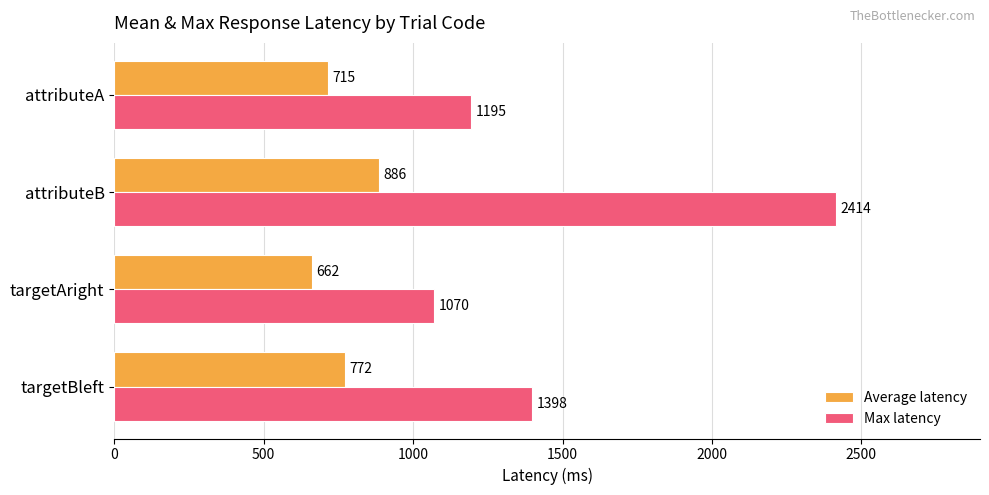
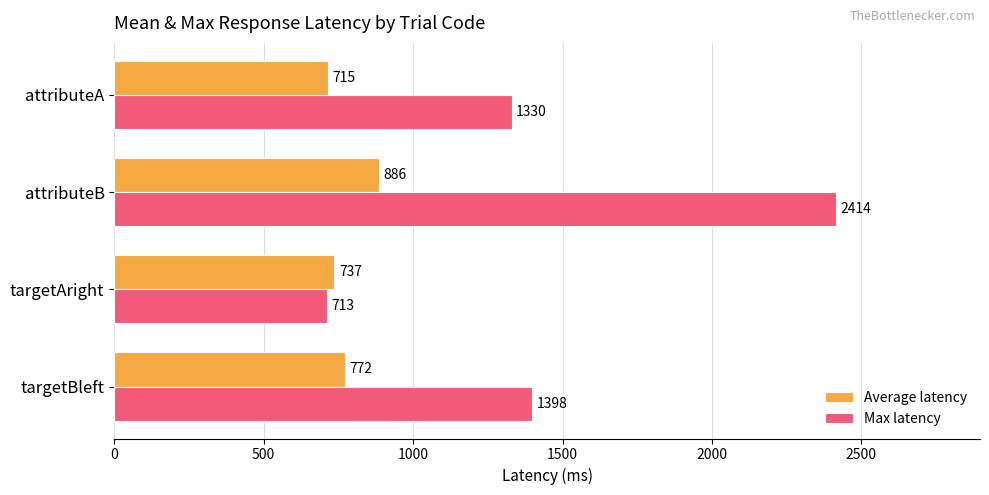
Max latency, attributeA: 1195 -> 1330
Average latency, targetAright: 662 -> 737
Max latency, targetAright: 1070 -> 713
